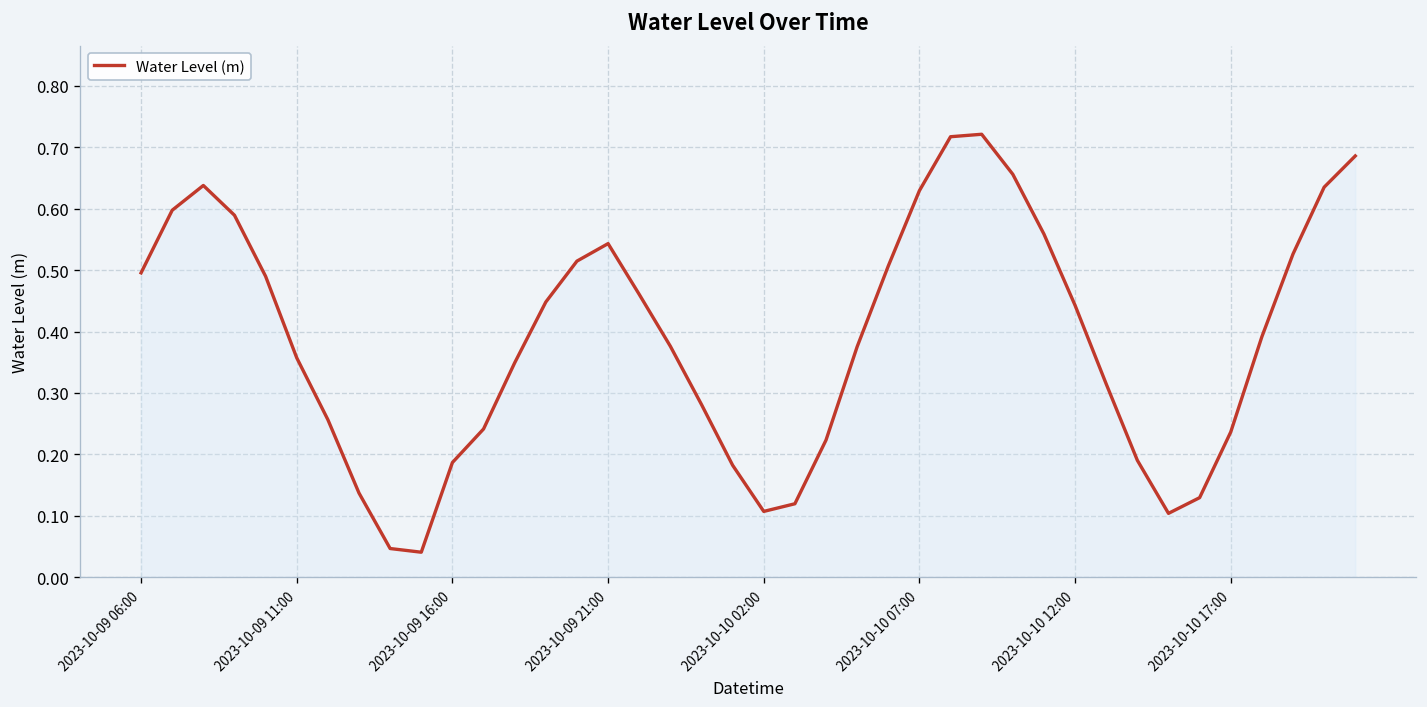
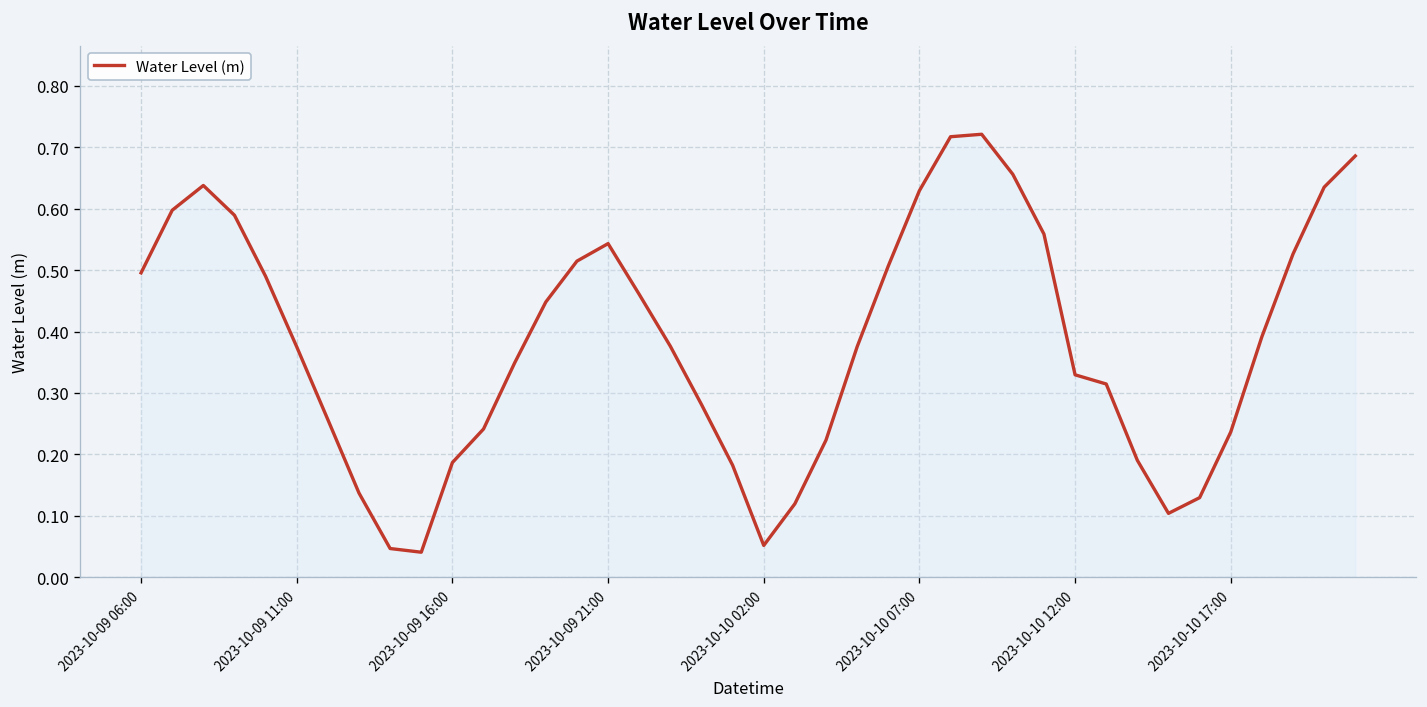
2023-10-09 11:00: 0.36 -> 0.38
2023-10-10 02:00: 0.11 -> 0.05
2023-10-10 12:00: 0.44 -> 0.33
